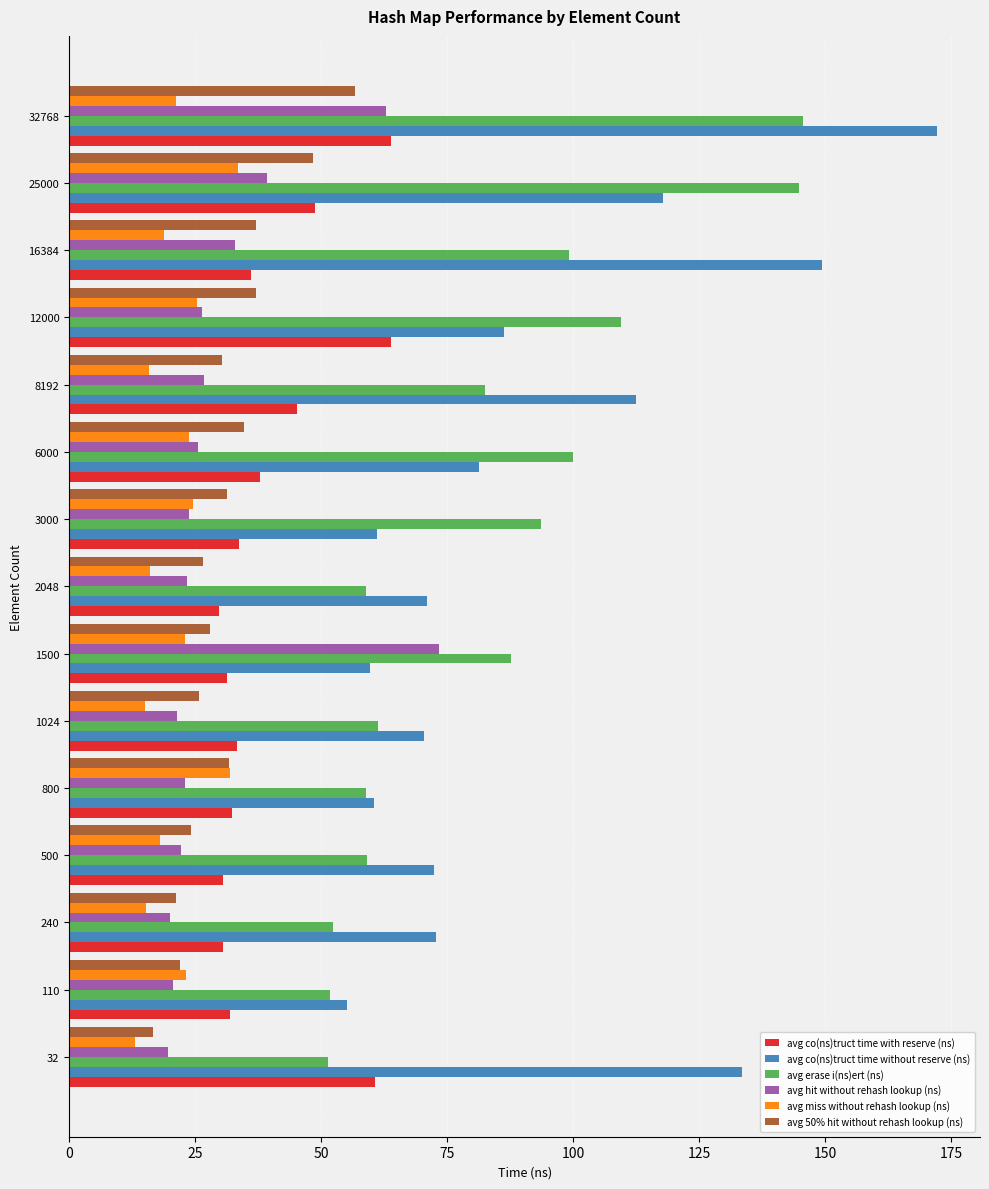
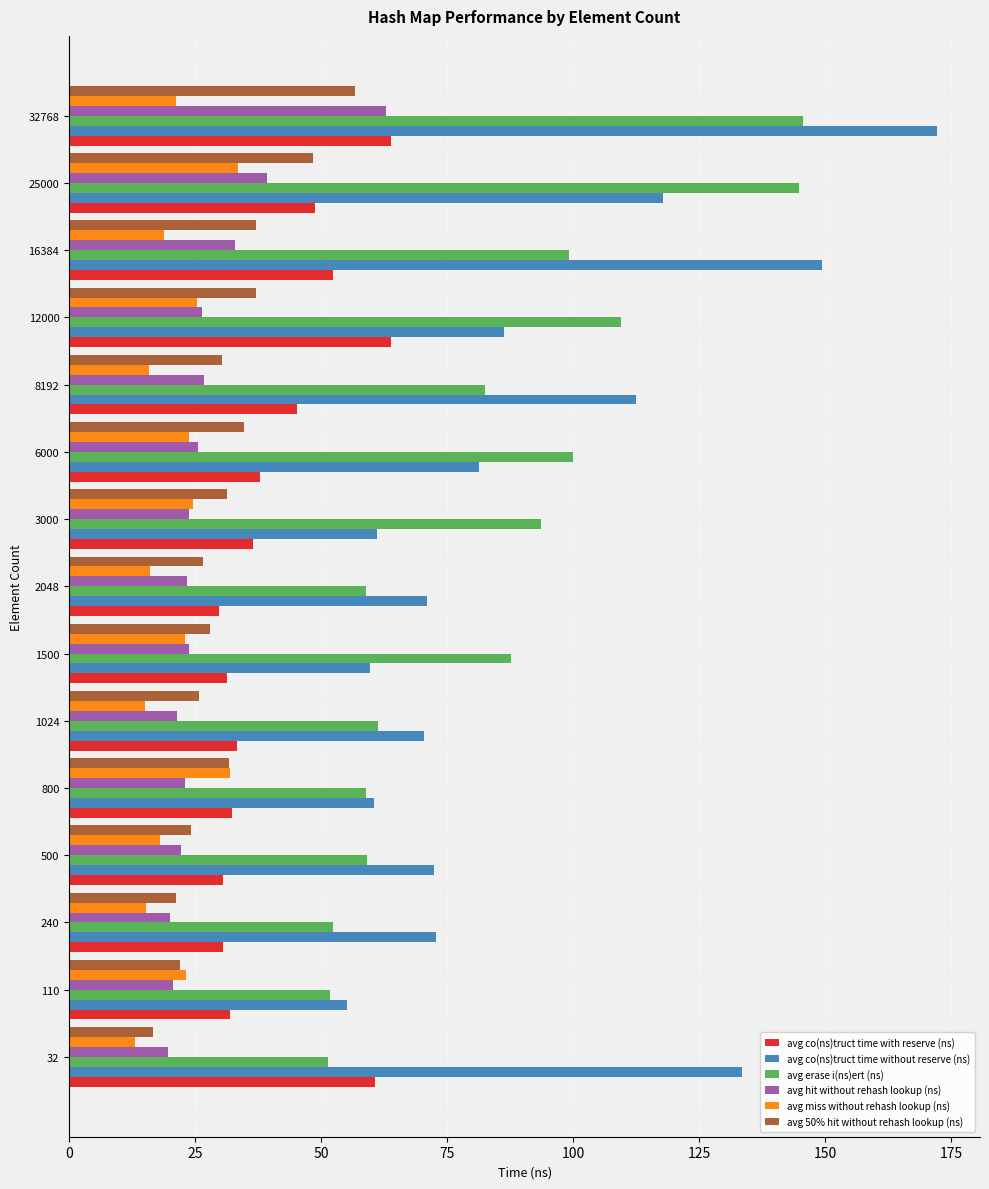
avg co(ns)truct time with reserve (ns), 16384: 36 -> 52
avg co(ns)truct time with reserve (ns), 3000: 34 -> 37
avg hit without rehash lookup (ns), 1500: 73 -> 24
